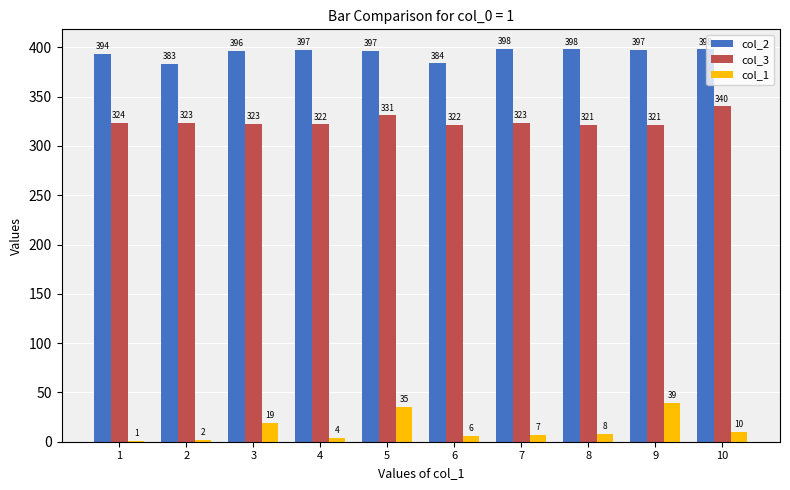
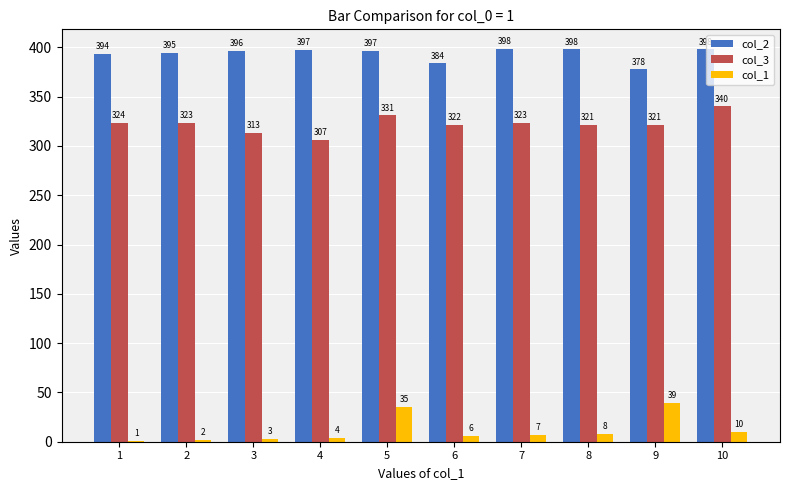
col_2, 2: 383 -> 395
col_3, 3: 323 -> 313
col_1, 3: 19 -> 3
col_3, 4: 322 -> 307
col_2, 9: 397 -> 378
